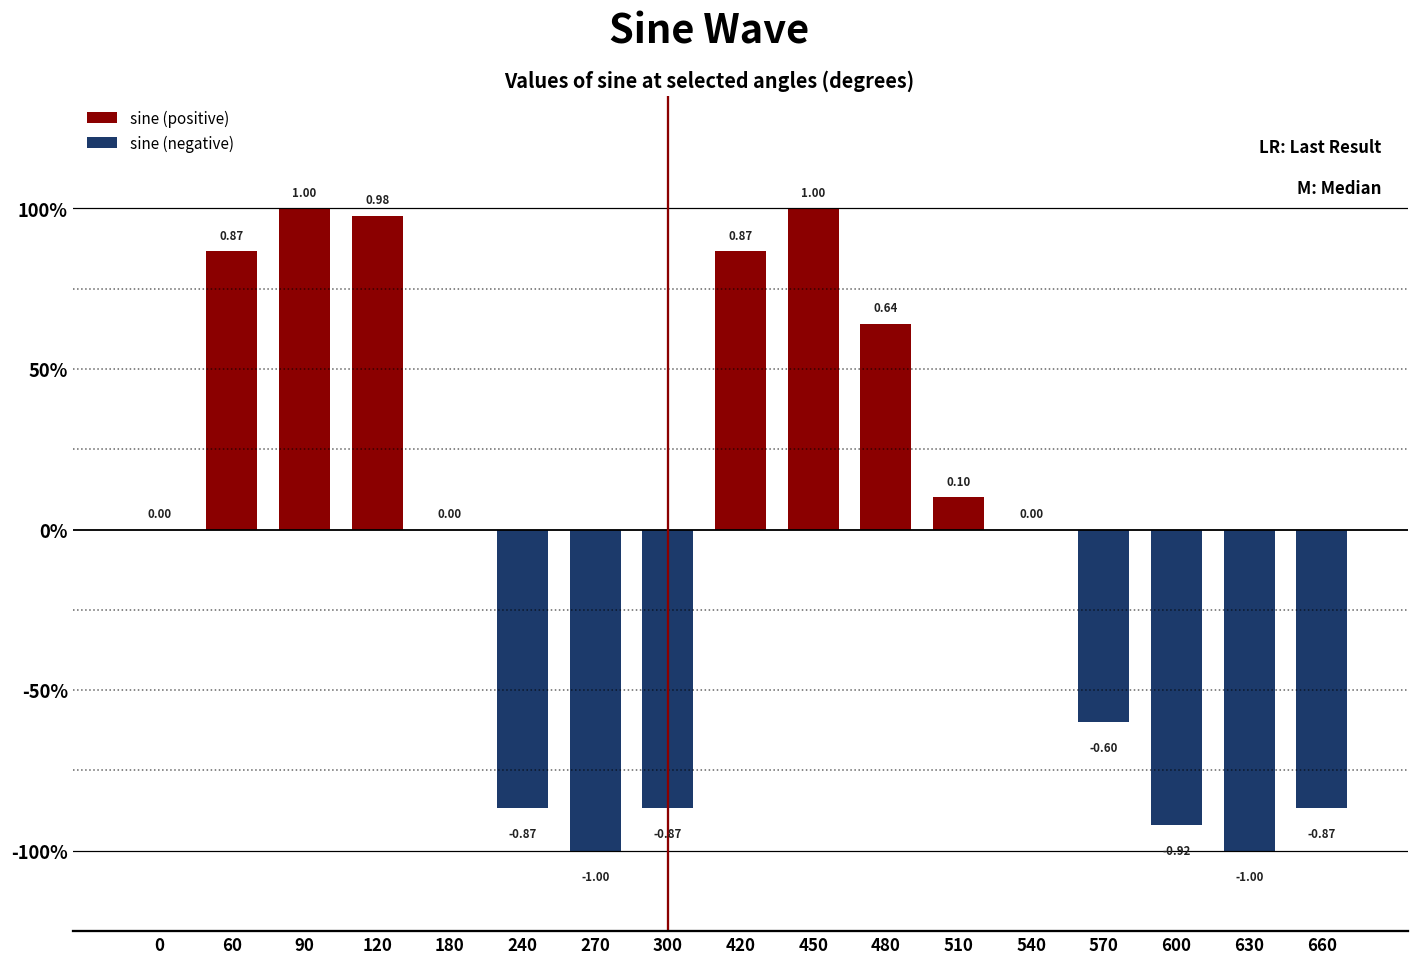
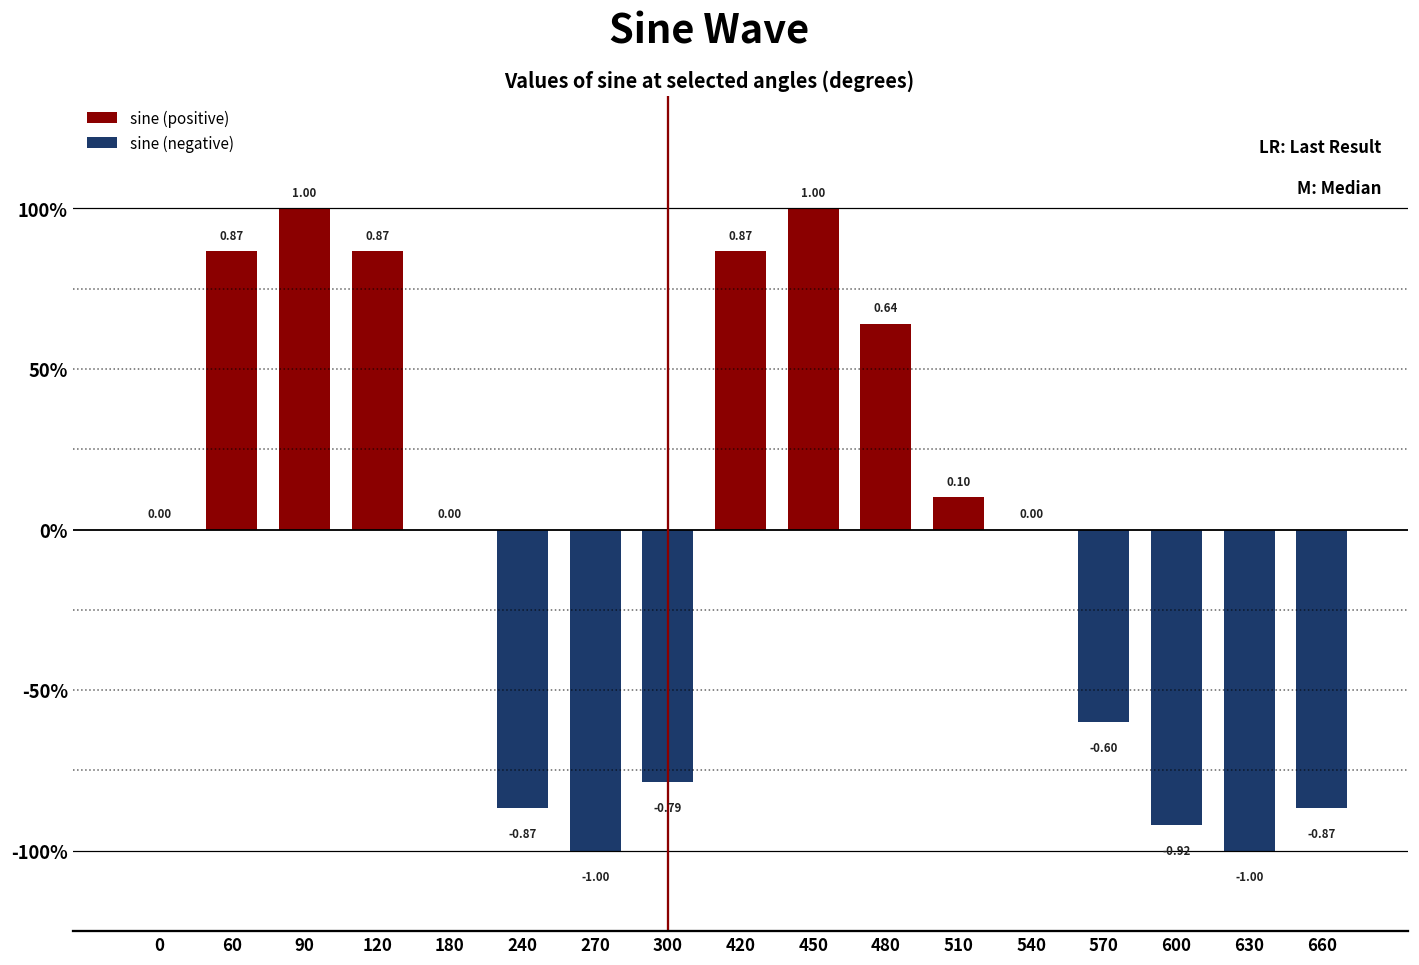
120: 0.98 -> 0.87
300: -0.87 -> -0.79
